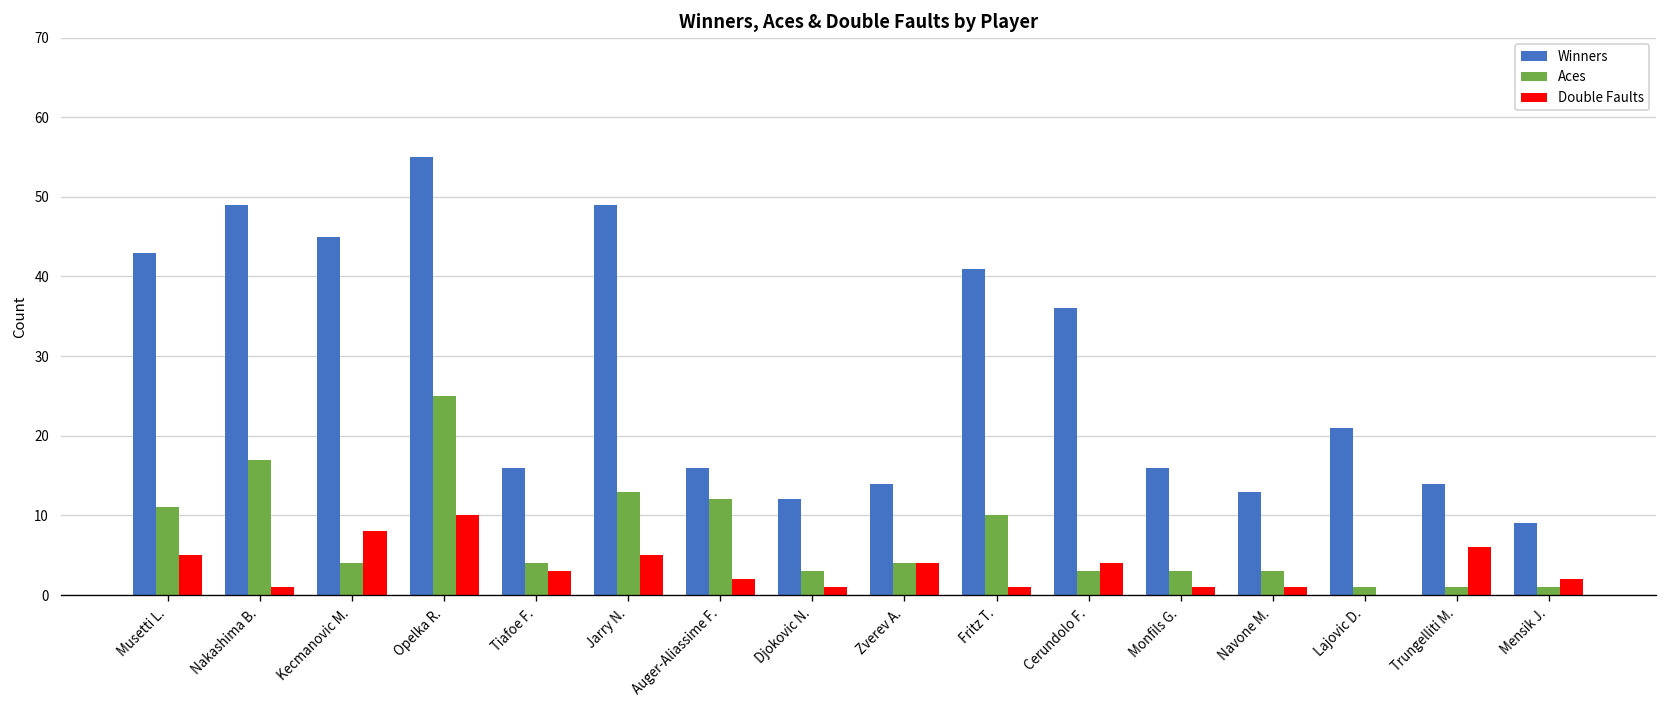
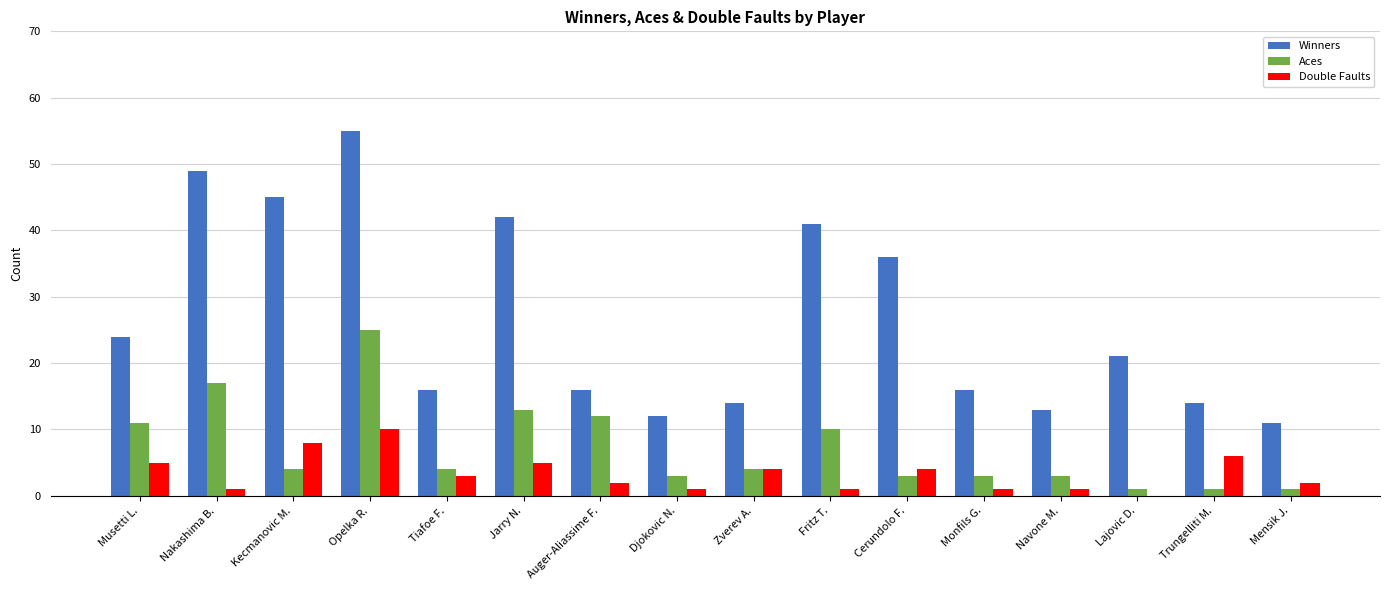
Winners, Musetti L.: 43 -> 24
Winners, Jarry N.: 49 -> 42
Winners, Mensik J.: 9 -> 11
